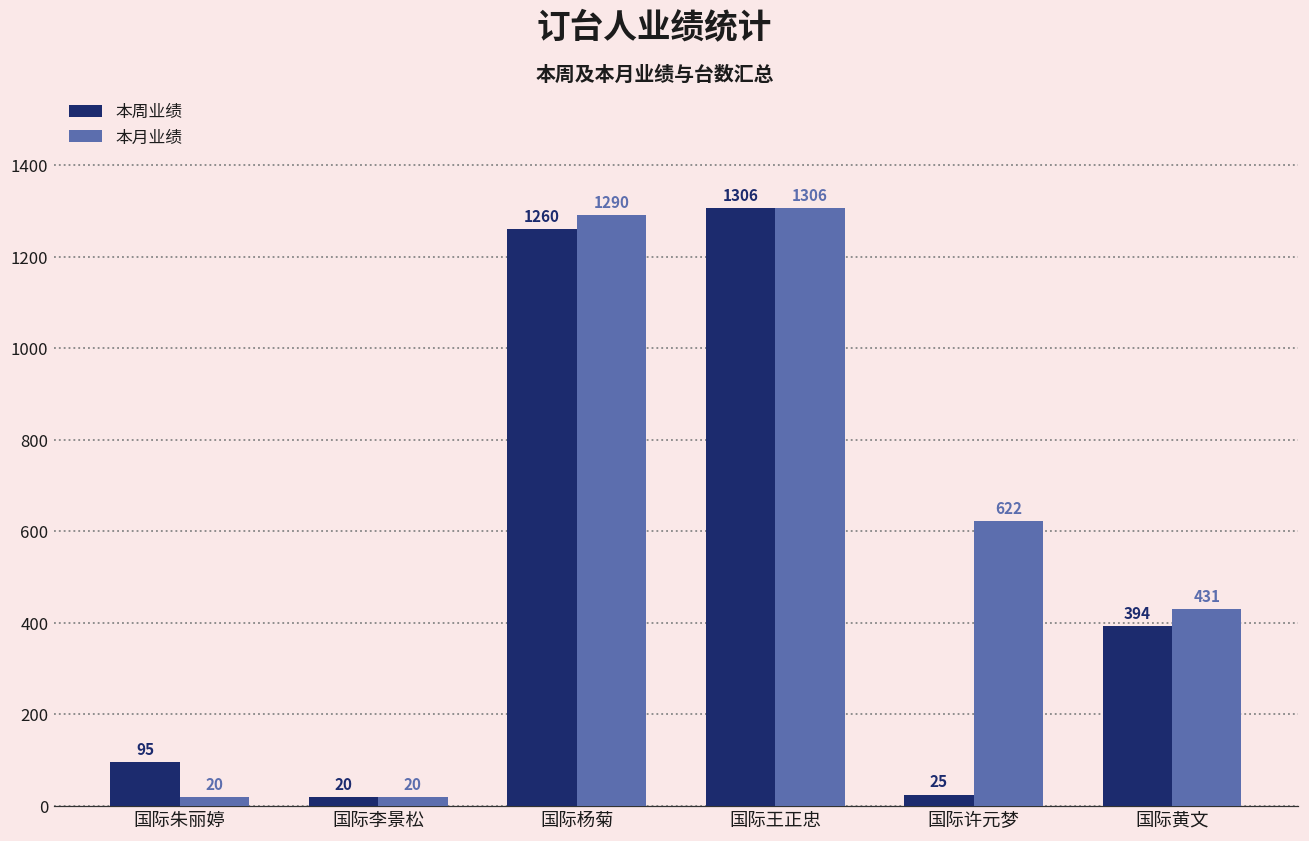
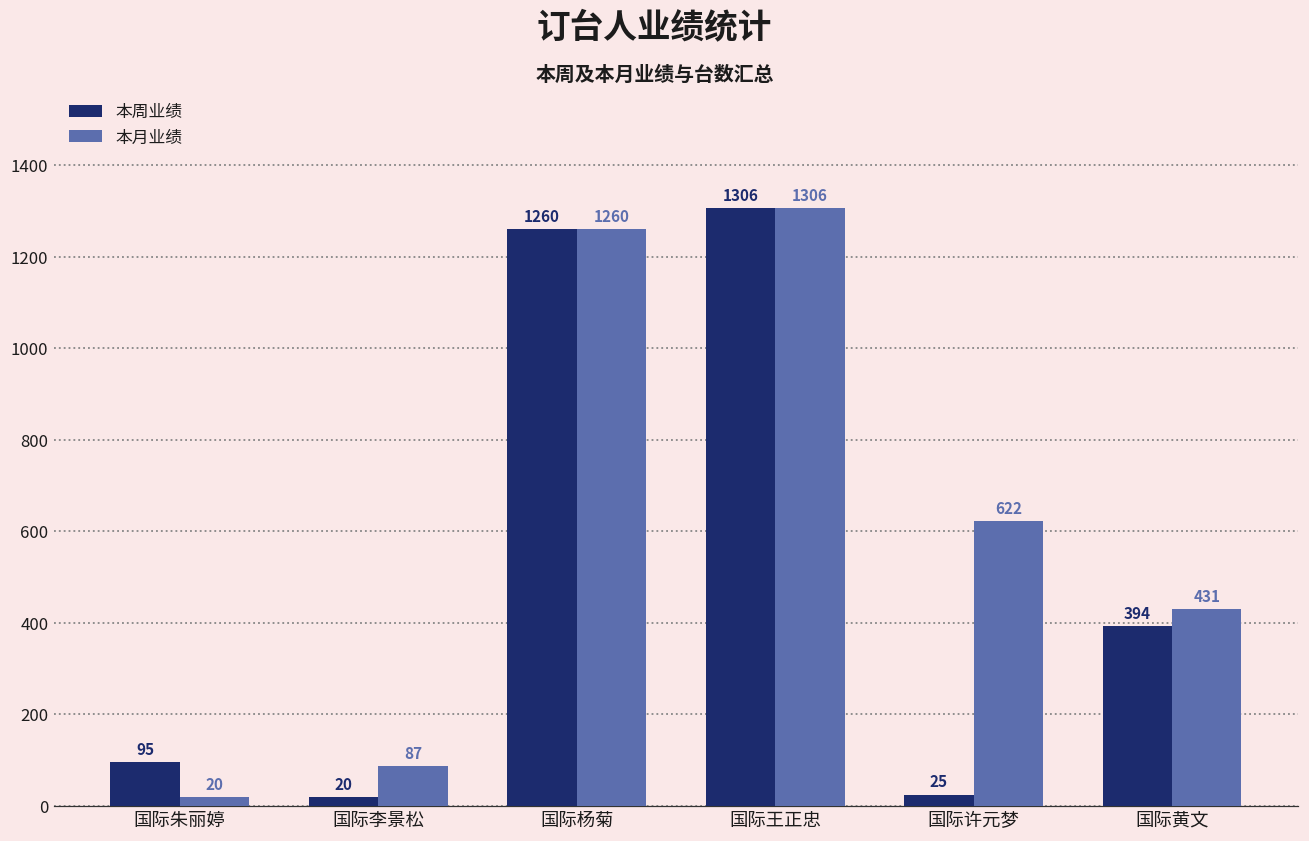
本月业绩, 国际李景松: 20 -> 87
本月业绩, 国际杨菊: 1290 -> 1260
